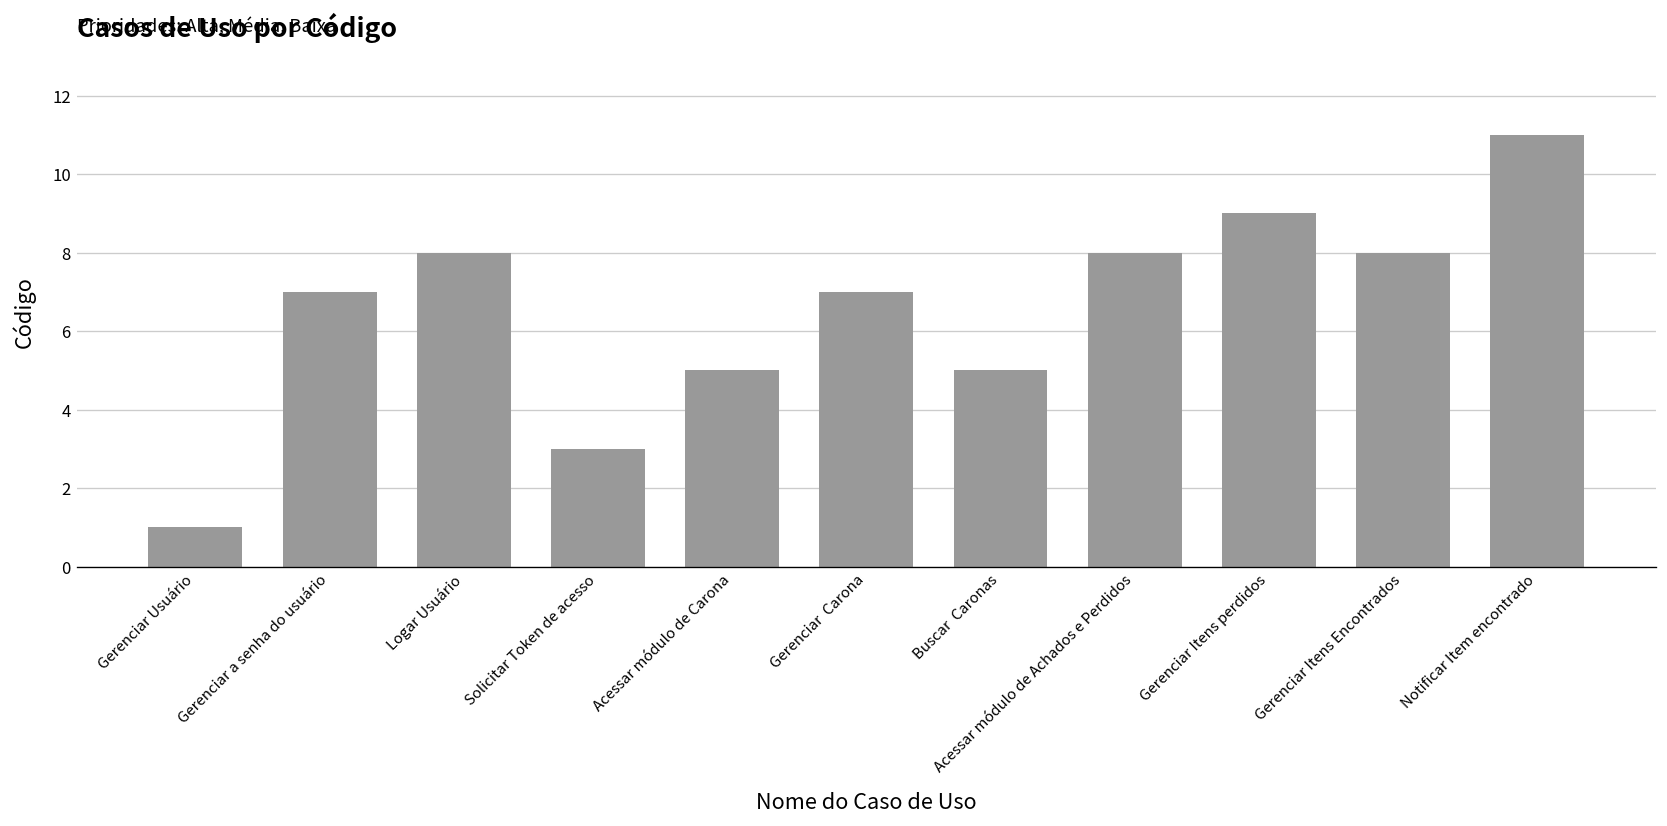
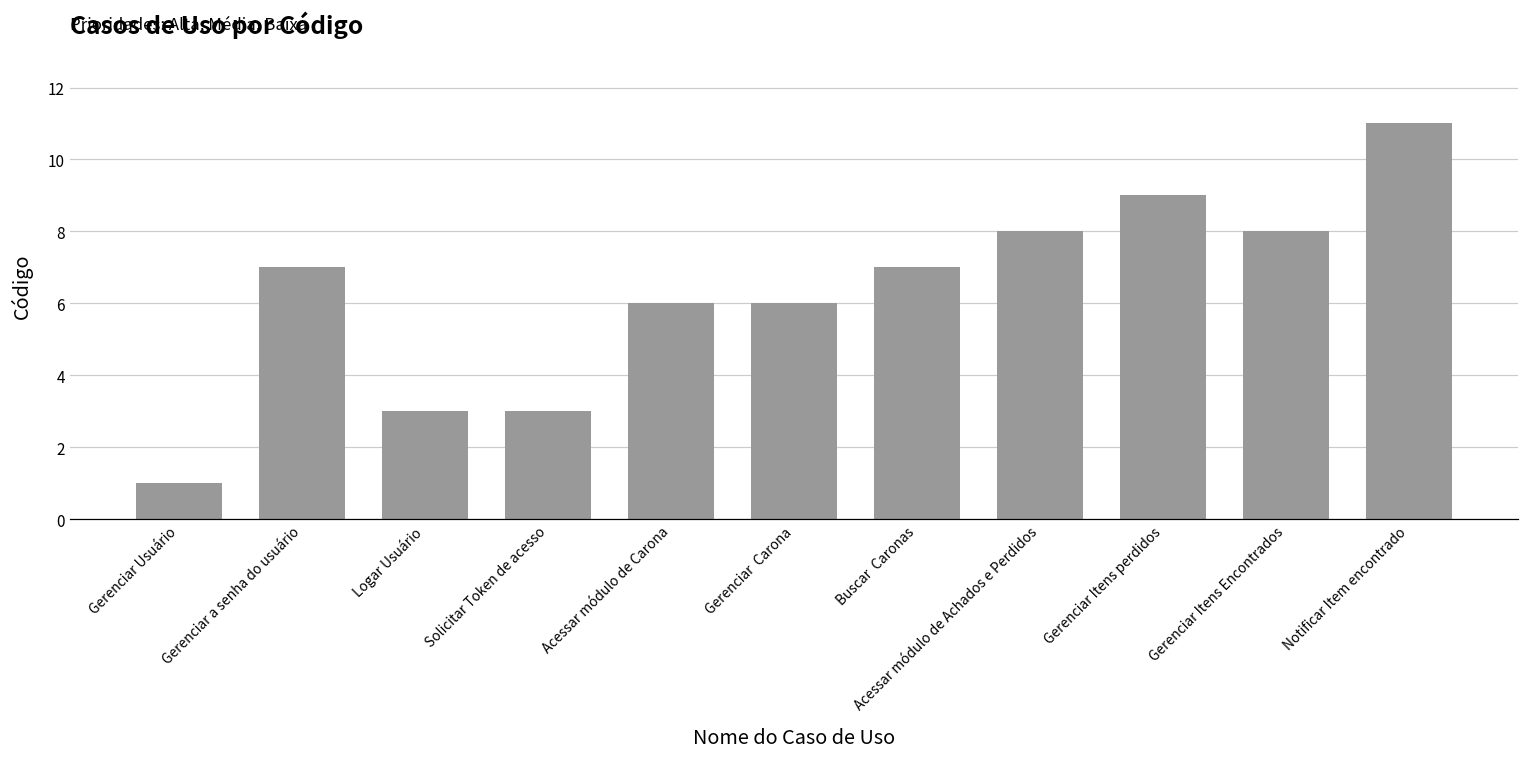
Logar Usuário: 8 -> 3
Acessar módulo de Carona: 5 -> 6
Gerenciar Carona: 7 -> 6
Buscar Caronas: 5 -> 7
